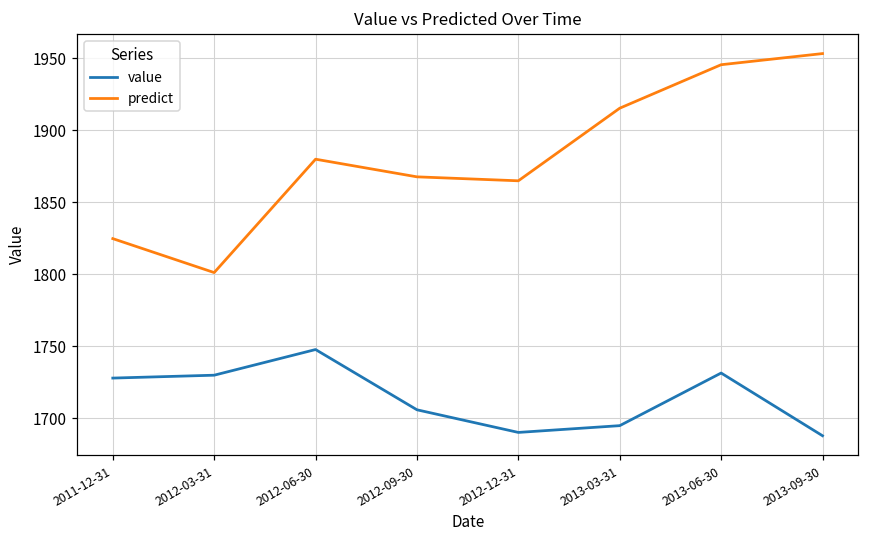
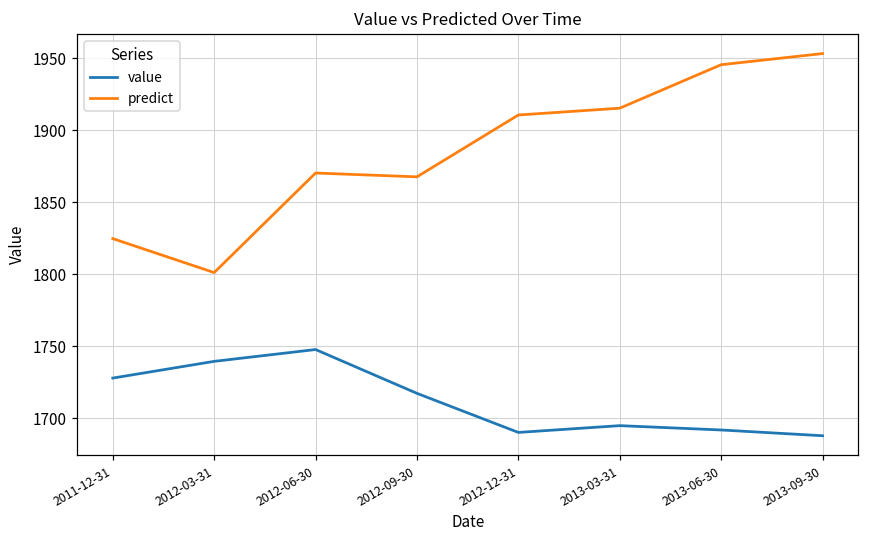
value, 2012-03-31: 1730 -> 1740
predict, 2012-06-30: 1880 -> 1870
value, 2012-09-30: 1706 -> 1717
predict, 2012-12-31: 1865 -> 1911
value, 2013-06-30: 1732 -> 1692
